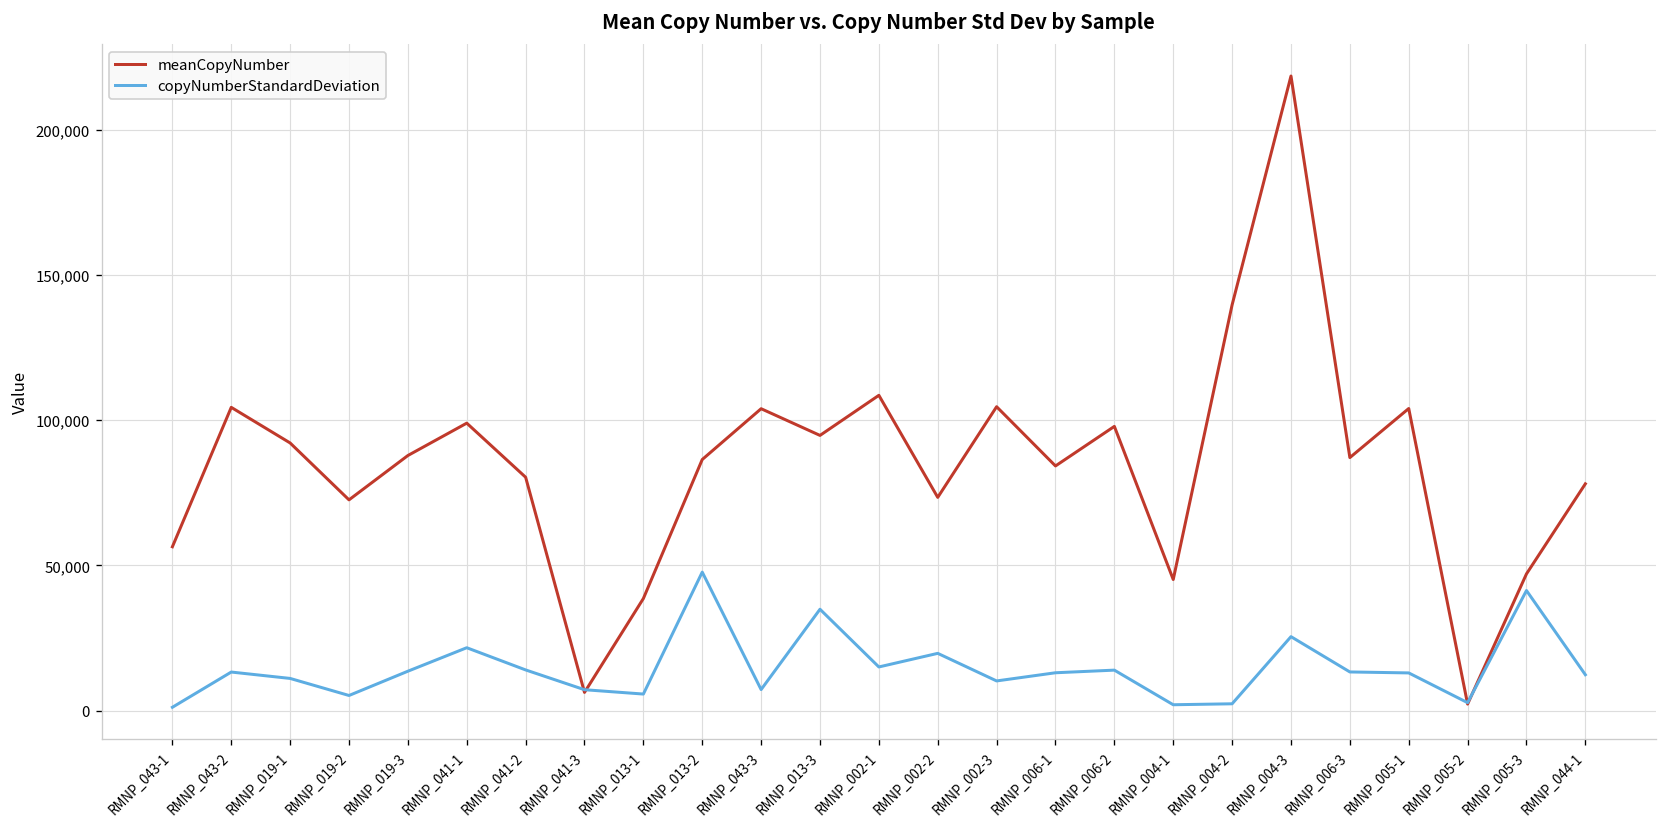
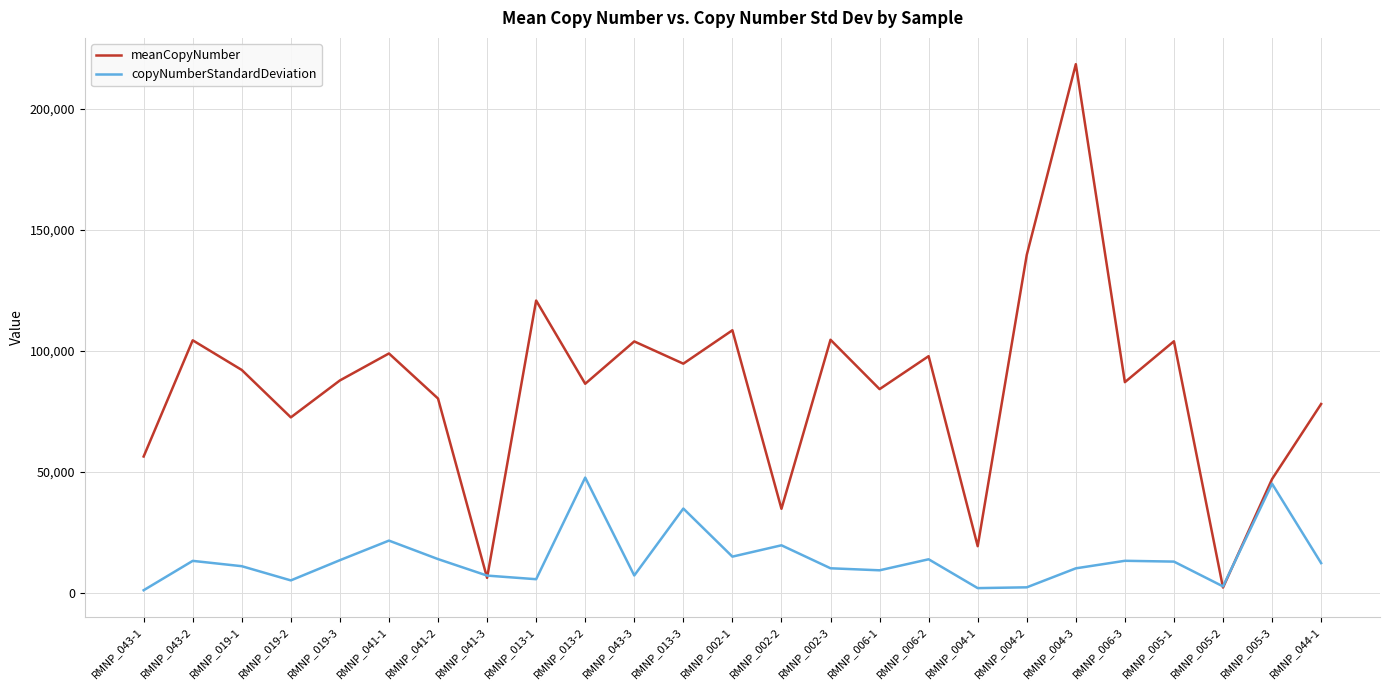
meanCopyNumber, RMNP_013-1: 39,000 -> 121,000
meanCopyNumber, RMNP_002-2: 73,000 -> 35,000
copyNumberStandardDeviation, RMNP_006-1: 13,000 -> 9,000
meanCopyNumber, RMNP_004-1: 45,000 -> 19,000
copyNumberStandardDeviation, RMNP_004-3: 25,000 -> 10,000
copyNumberStandardDeviation, RMNP_005-3: 41,000 -> 45,000
